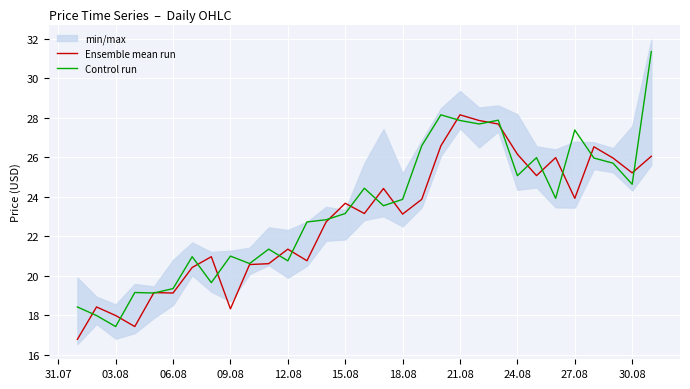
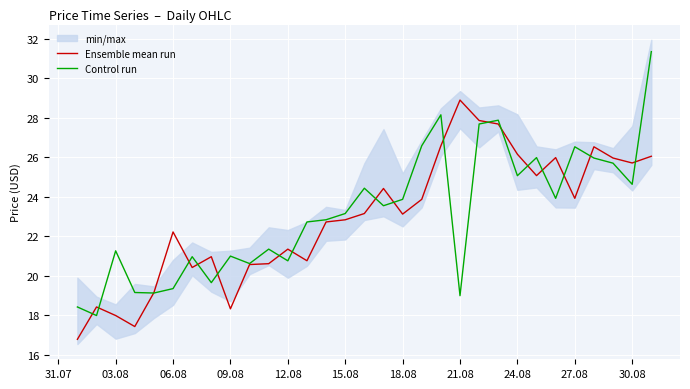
Control run, 03.08: 17.4 -> 21.3
Ensemble mean run, 06.08: 19.1 -> 22.2
Ensemble mean run, 15.08: 23.7 -> 22.8
Ensemble mean run, 21.08: 28.1 -> 28.9
Control run, 21.08: 27.9 -> 19.0
Control run, 27.08: 27.4 -> 26.5
Ensemble mean run, 30.08: 25.2 -> 25.7
